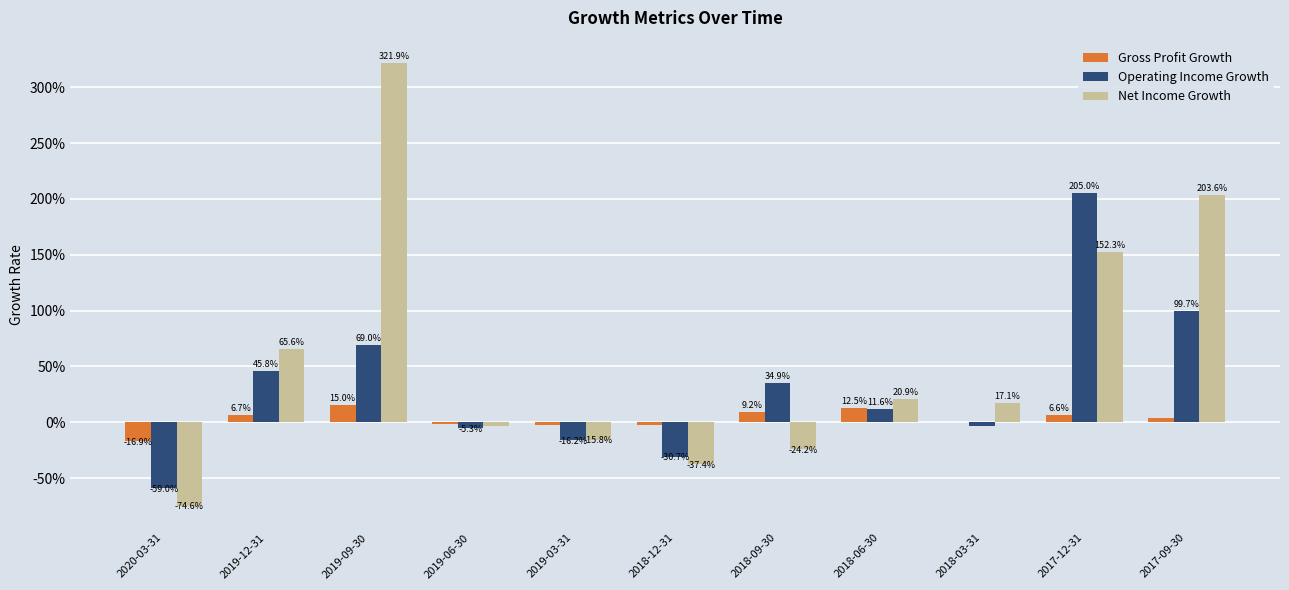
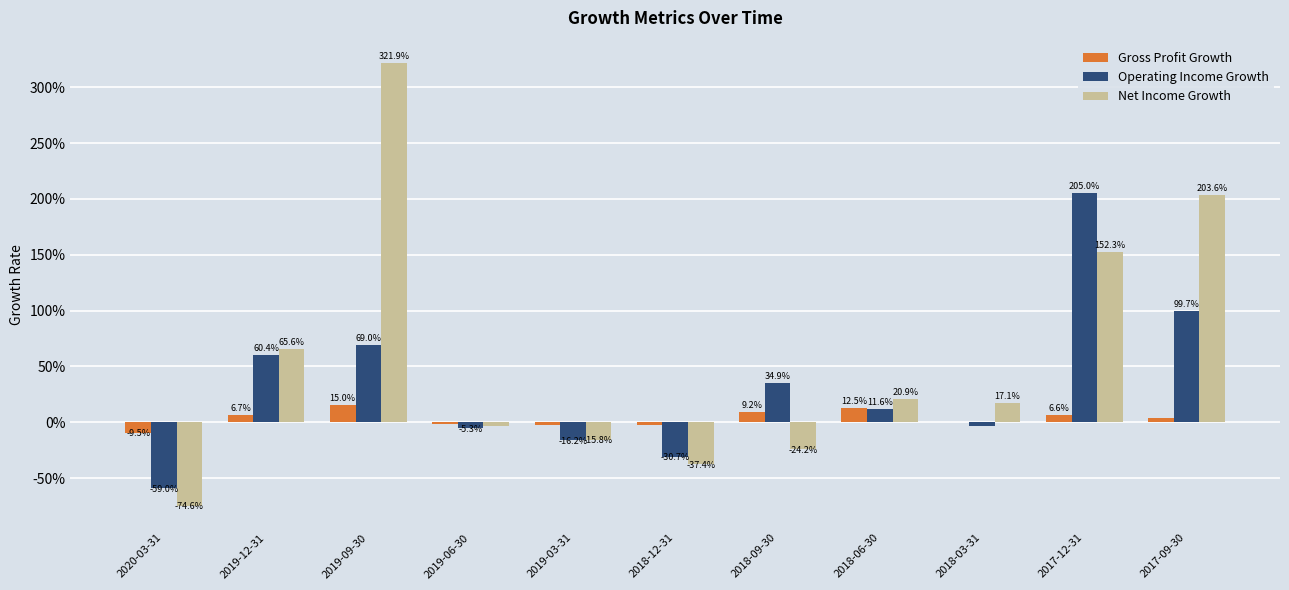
Gross Profit Growth, 2020-03-31: -16.9% -> -9.5%
Operating Income Growth, 2019-12-31: 45.8% -> 60.4%
